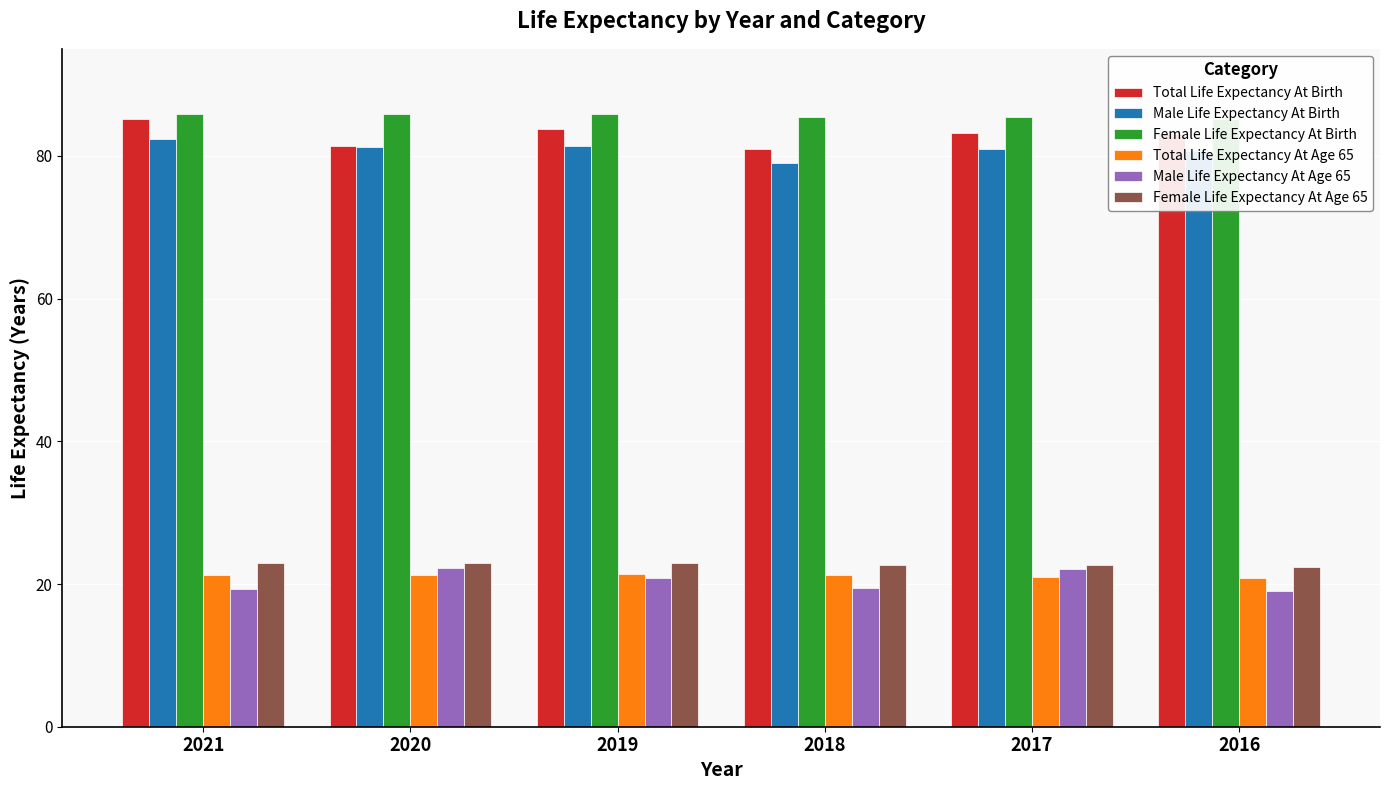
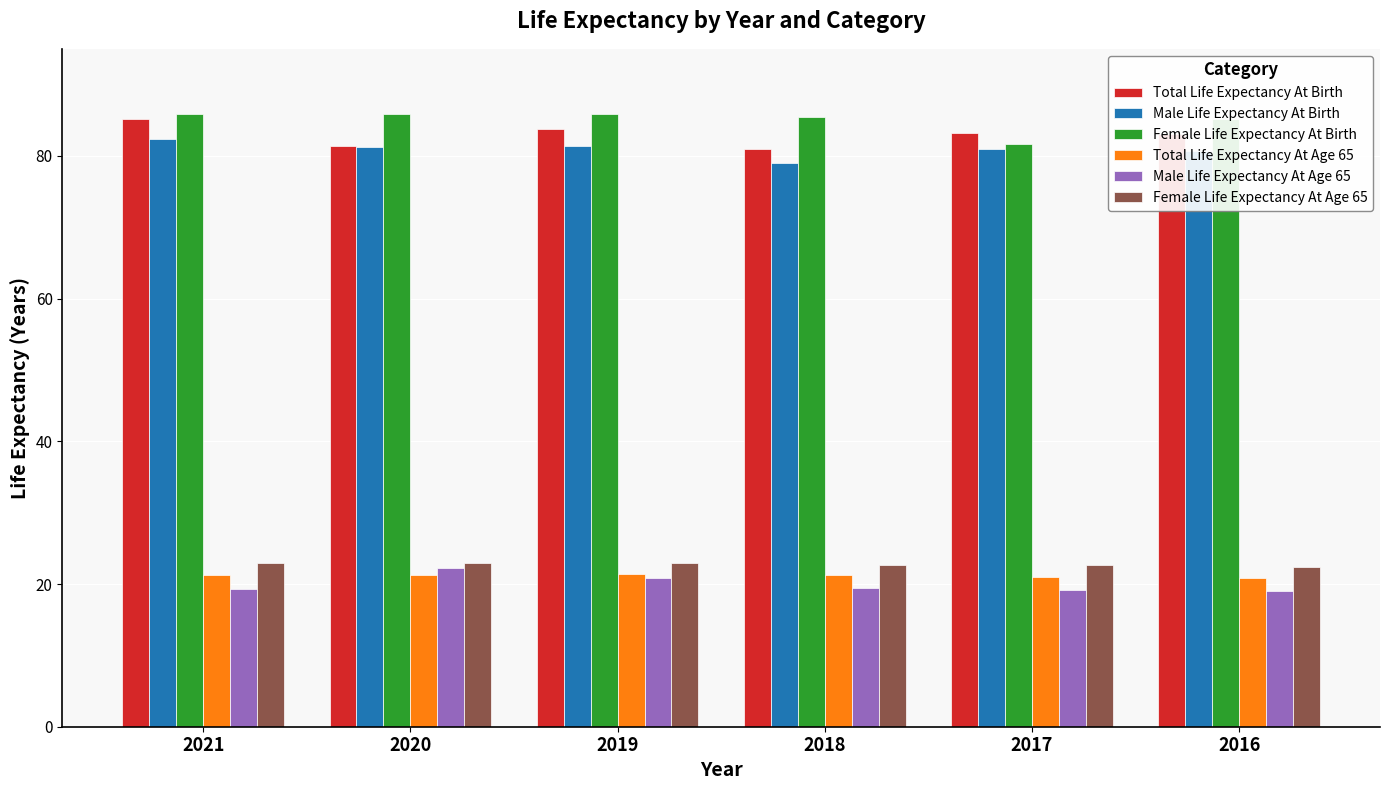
Female Life Expectancy At Birth, 2017: 85 -> 82
Male Life Expectancy At Age 65, 2017: 22 -> 19
